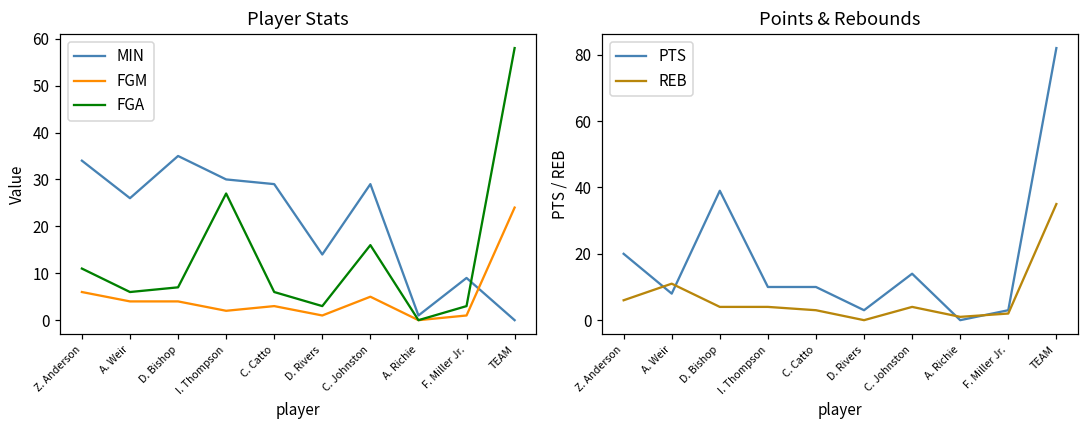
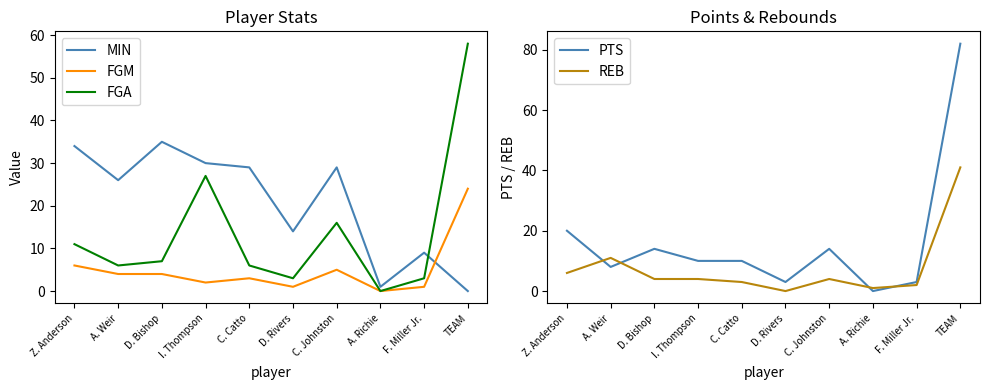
Points & Rebounds, PTS, D. Bishop: 39 -> 14
Points & Rebounds, REB, TEAM: 35 -> 41
